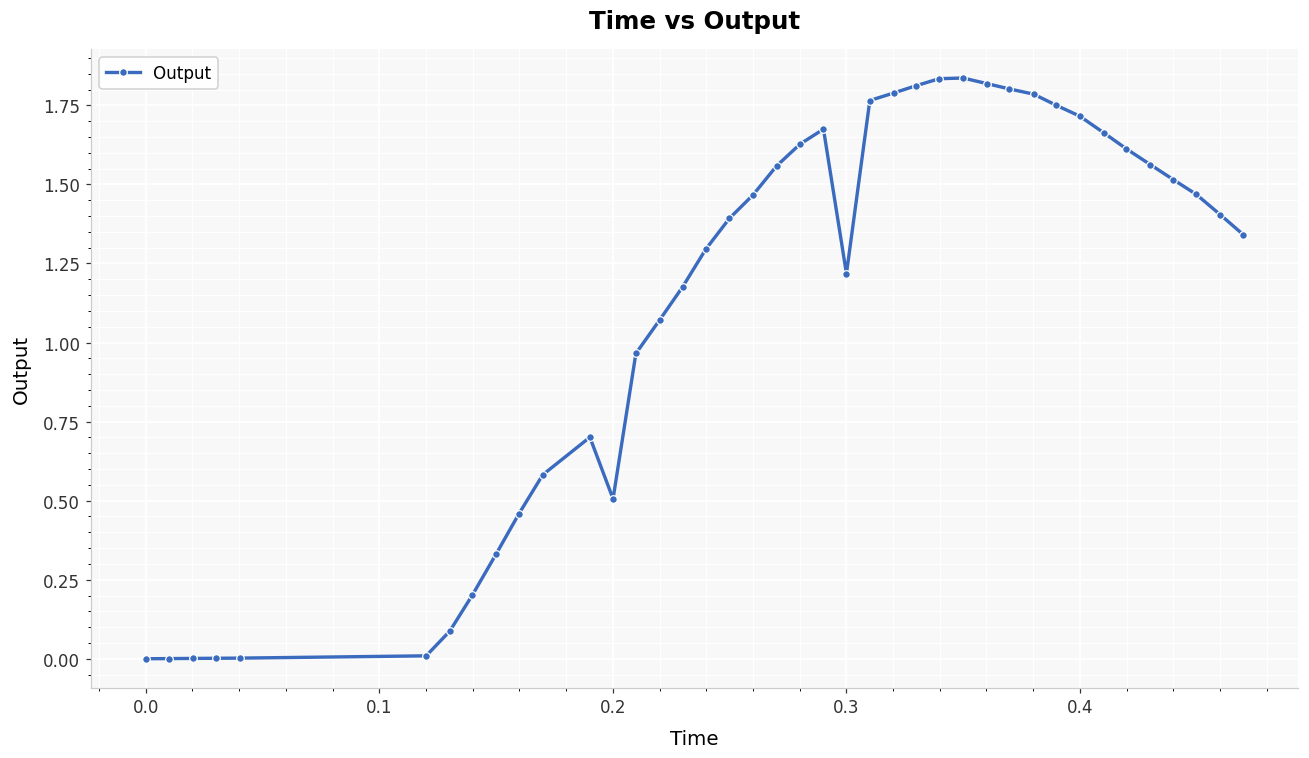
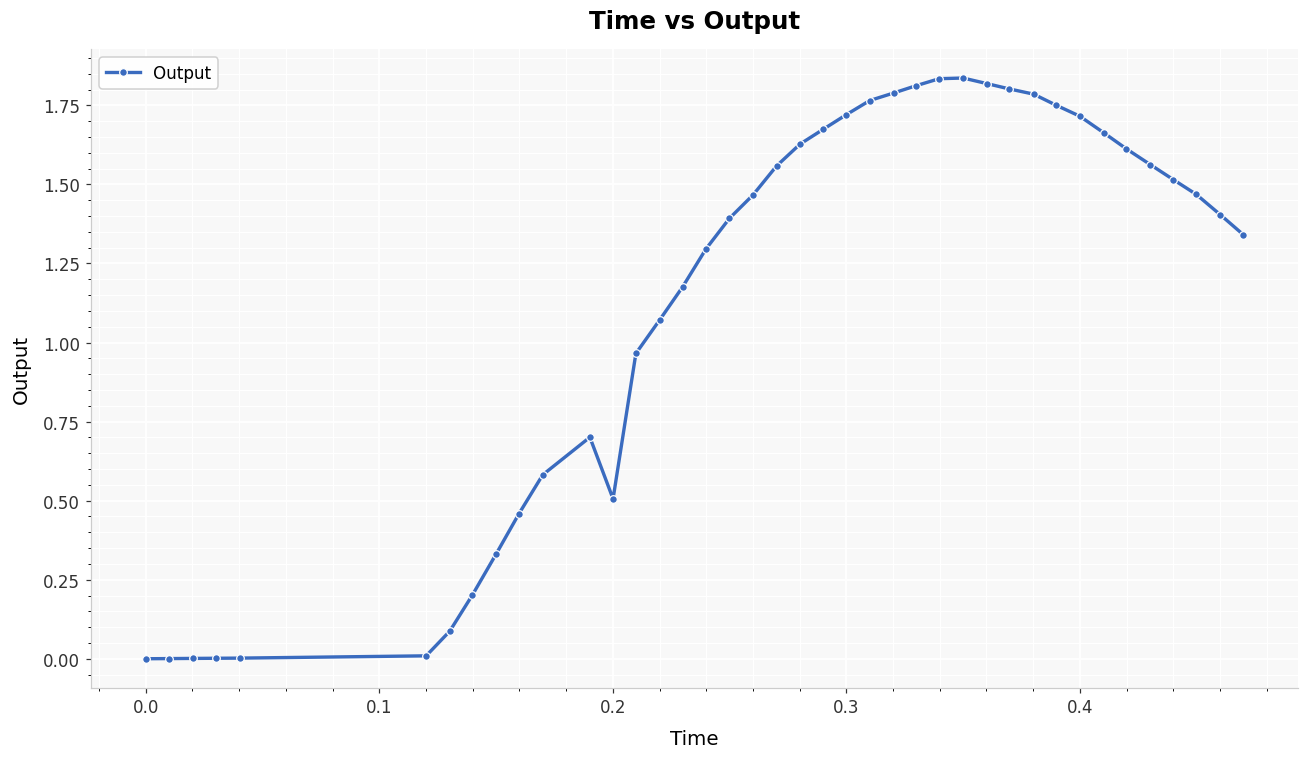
0.3: 1.22 -> 1.72
